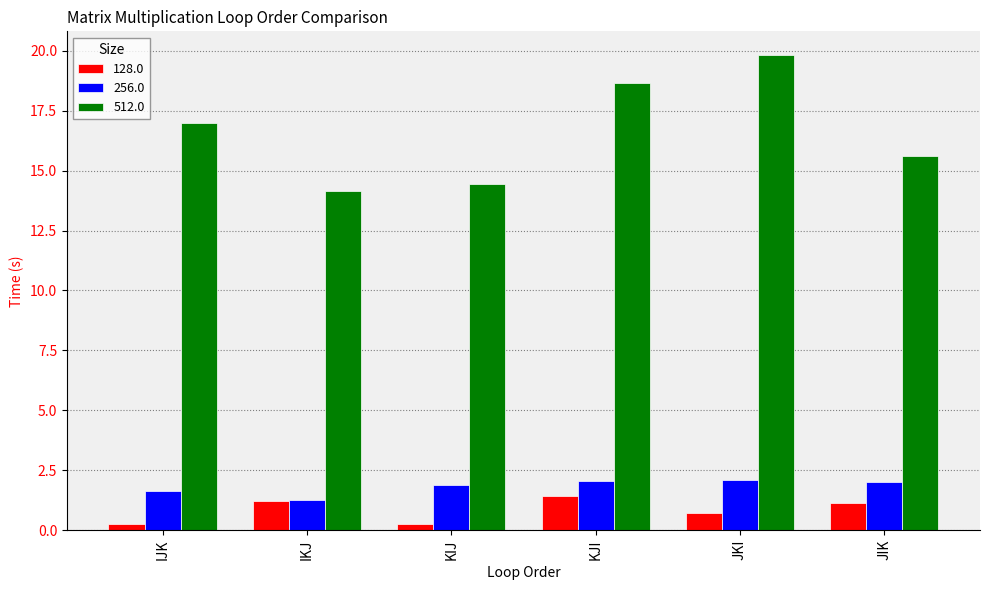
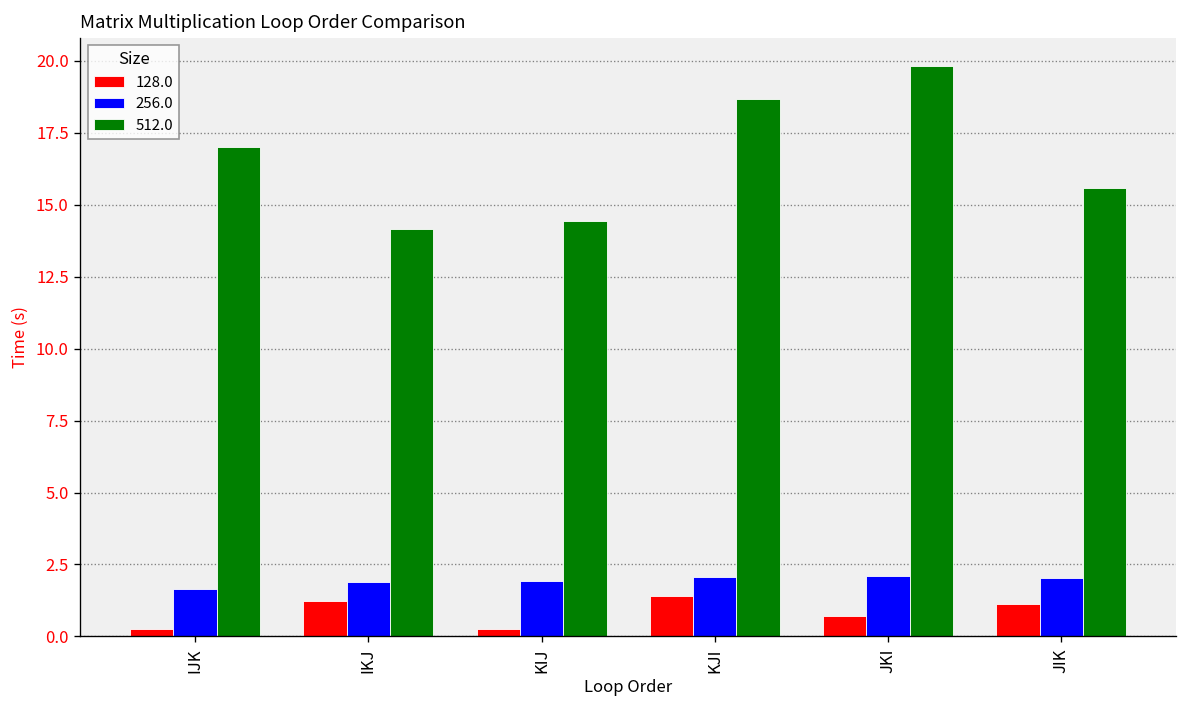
256.0, IKJ: 1.3 -> 1.9
